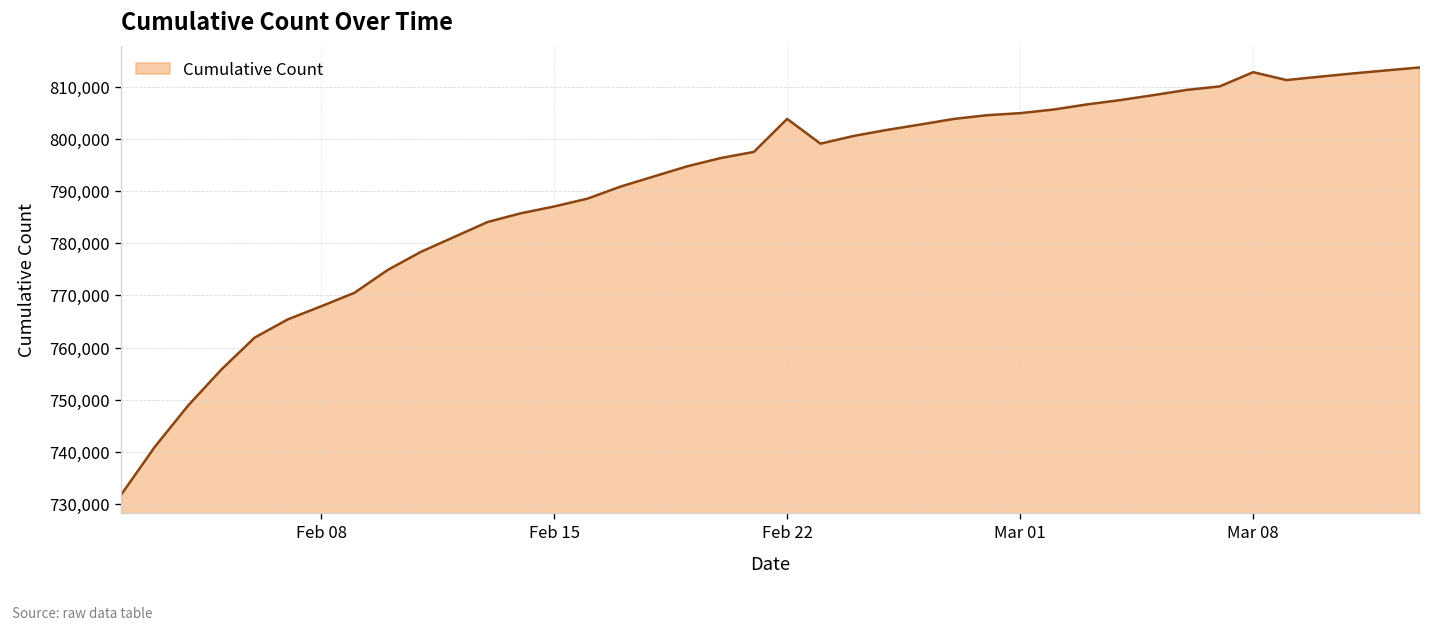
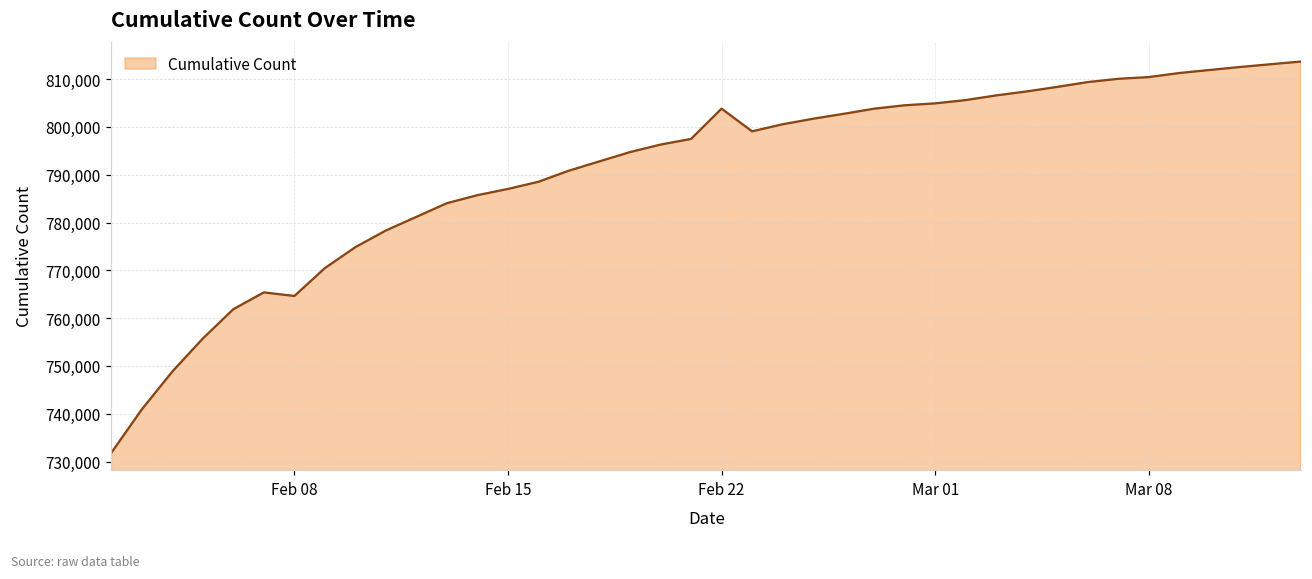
Feb 08: 768,000 -> 765,000
Mar 08: 813,000 -> 810,000
